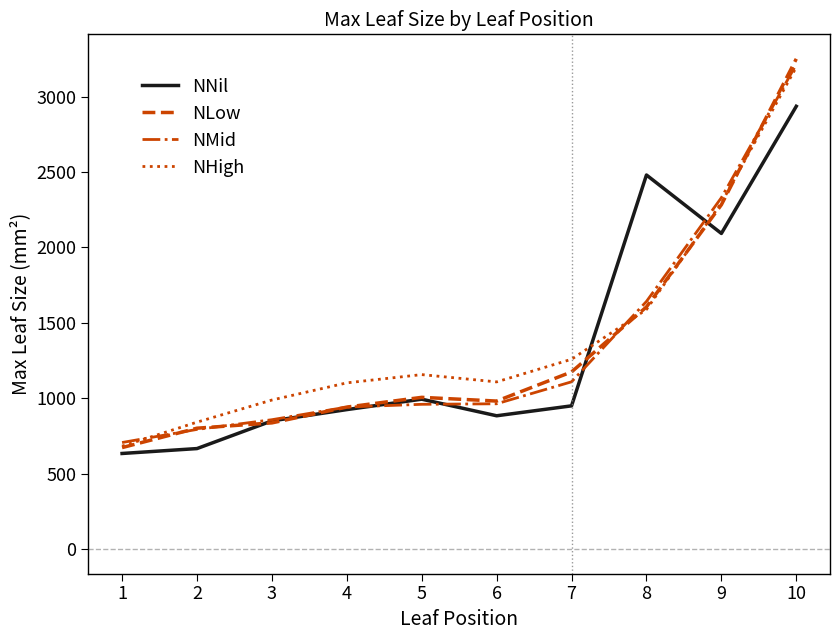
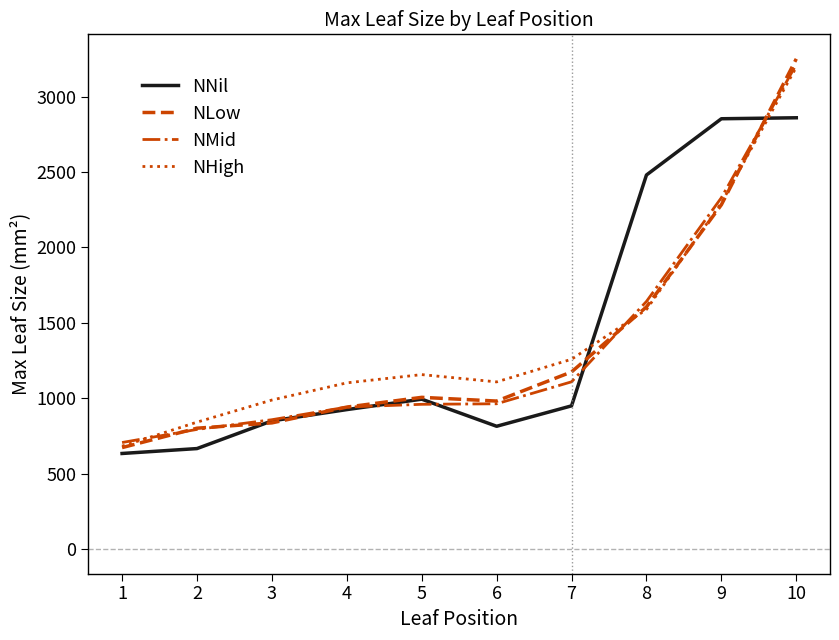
NNil, 6: 880 -> 810
NNil, 9: 2090 -> 2850
NNil, 10: 2940 -> 2860
